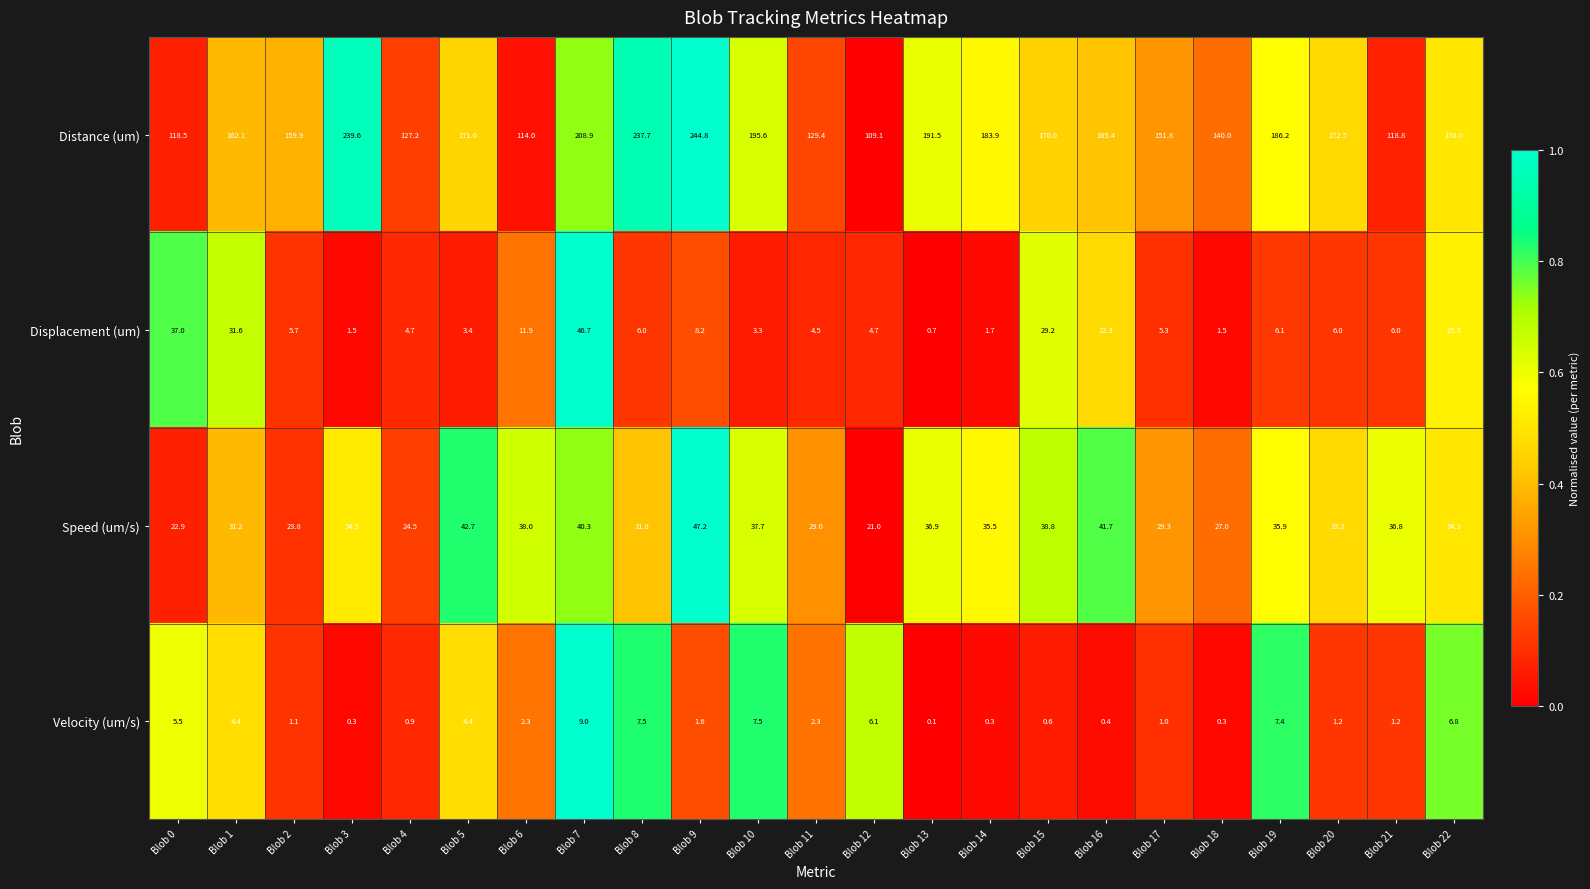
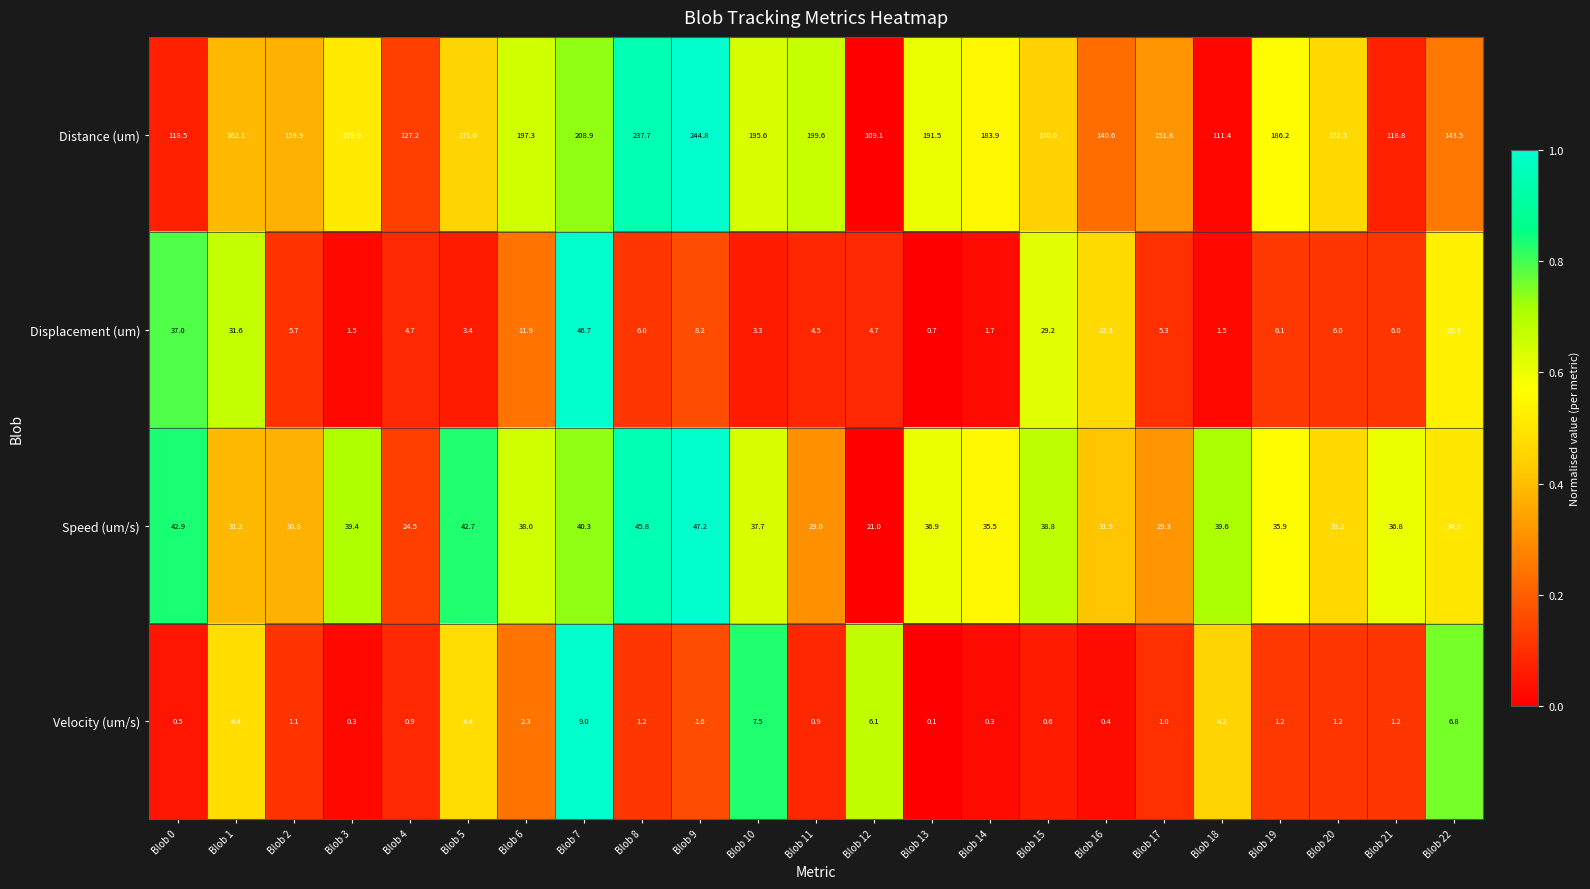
Distance (um), Blob 3: 239.6 -> 179.0
Distance (um), Blob 6: 114.0 -> 197.3
Distance (um), Blob 11: 129.4 -> 199.6
Distance (um), Blob 16: 165.4 -> 140.6
Distance (um), Blob 18: 140.0 -> 111.4
Distance (um), Blob 22: 178.0 -> 143.5
Speed (um/s), Blob 0: 22.9 -> 42.9
Speed (um/s), Blob 2: 23.8 -> 30.8
Speed (um/s), Blob 3: 34.5 -> 39.4
Speed (um/s), Blob 8: 31.8 -> 45.8
Speed (um/s), Blob 16: 41.7 -> 31.9
Speed (um/s), Blob 18: 27.0 -> 39.6
Velocity (um/s), Blob 0: 5.5 -> 0.5
Velocity (um/s), Blob 8: 7.5 -> 1.2
Velocity (um/s), Blob 11: 2.3 -> 0.9
Velocity (um/s), Blob 18: 0.3 -> 4.2
Velocity (um/s), Blob 19: 7.4 -> 1.2
